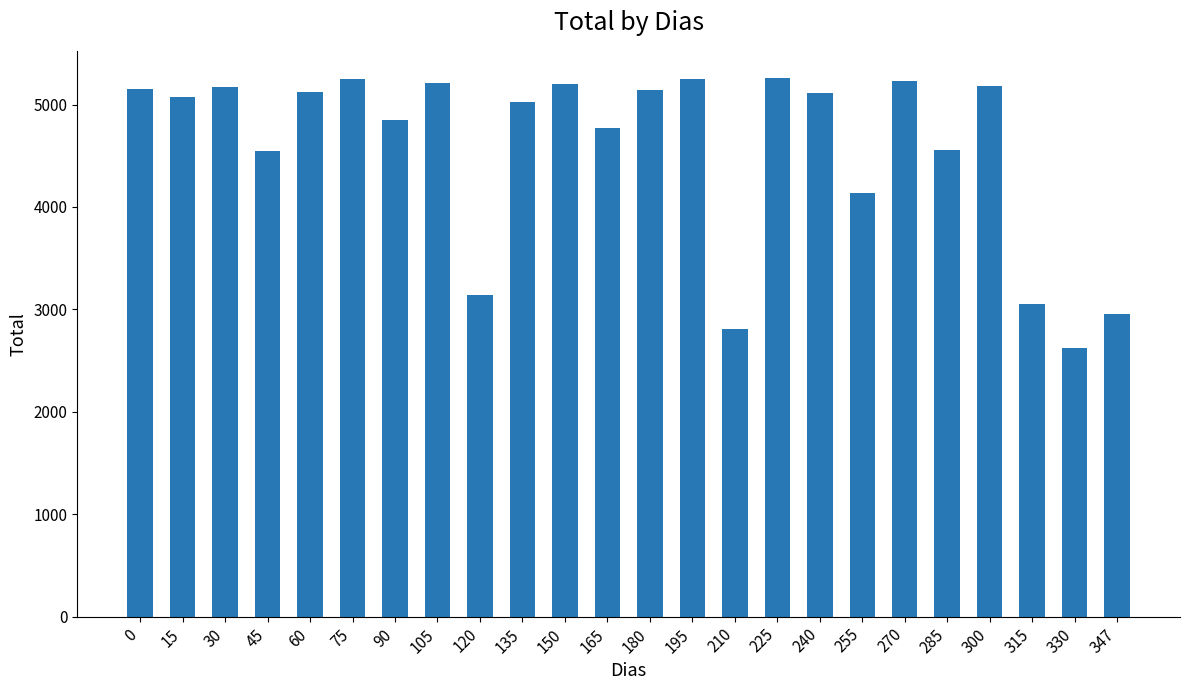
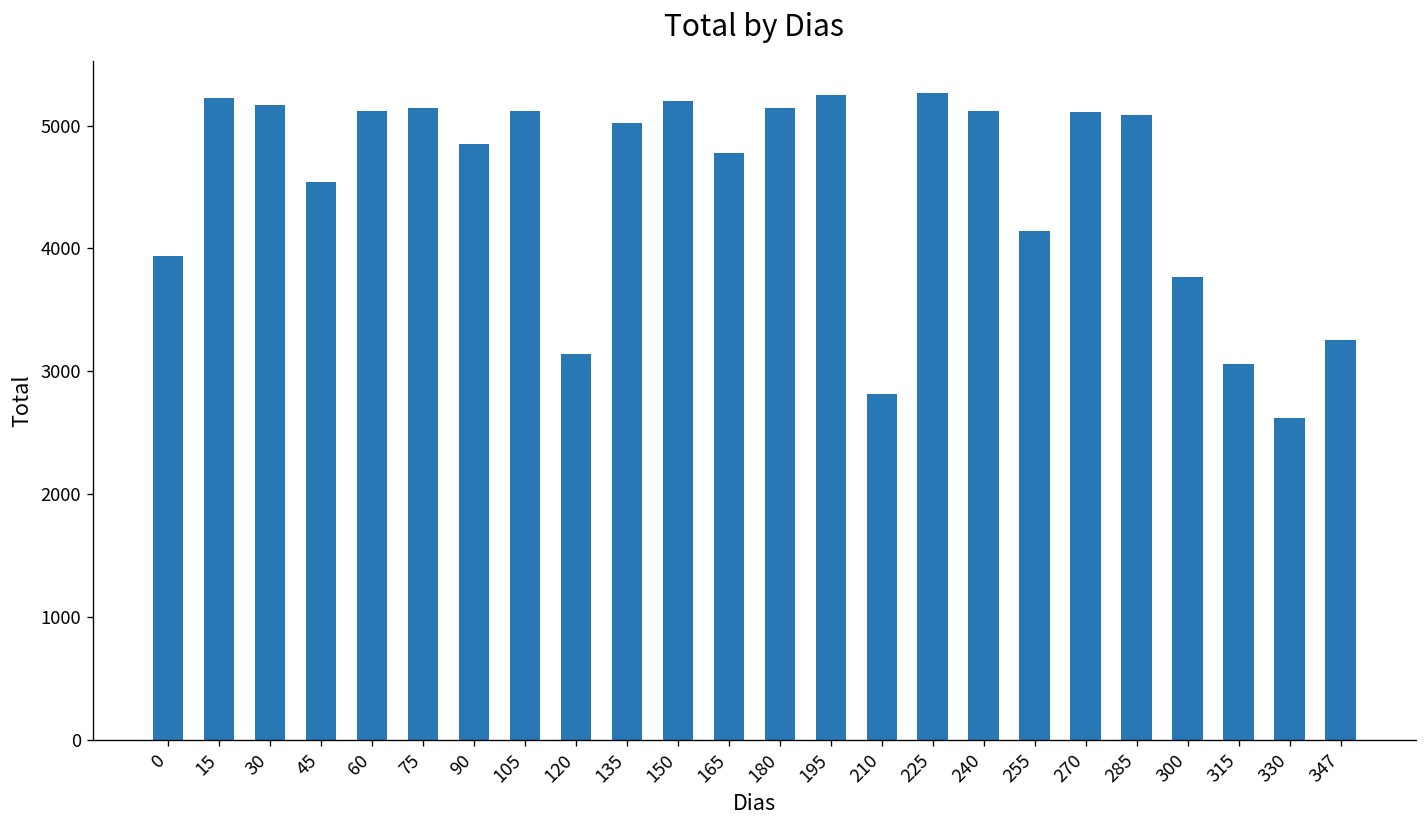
0: 5150 -> 3940
15: 5080 -> 5220
75: 5250 -> 5140
105: 5210 -> 5120
270: 5230 -> 5110
285: 4560 -> 5090
300: 5190 -> 3770
347: 2960 -> 3260
